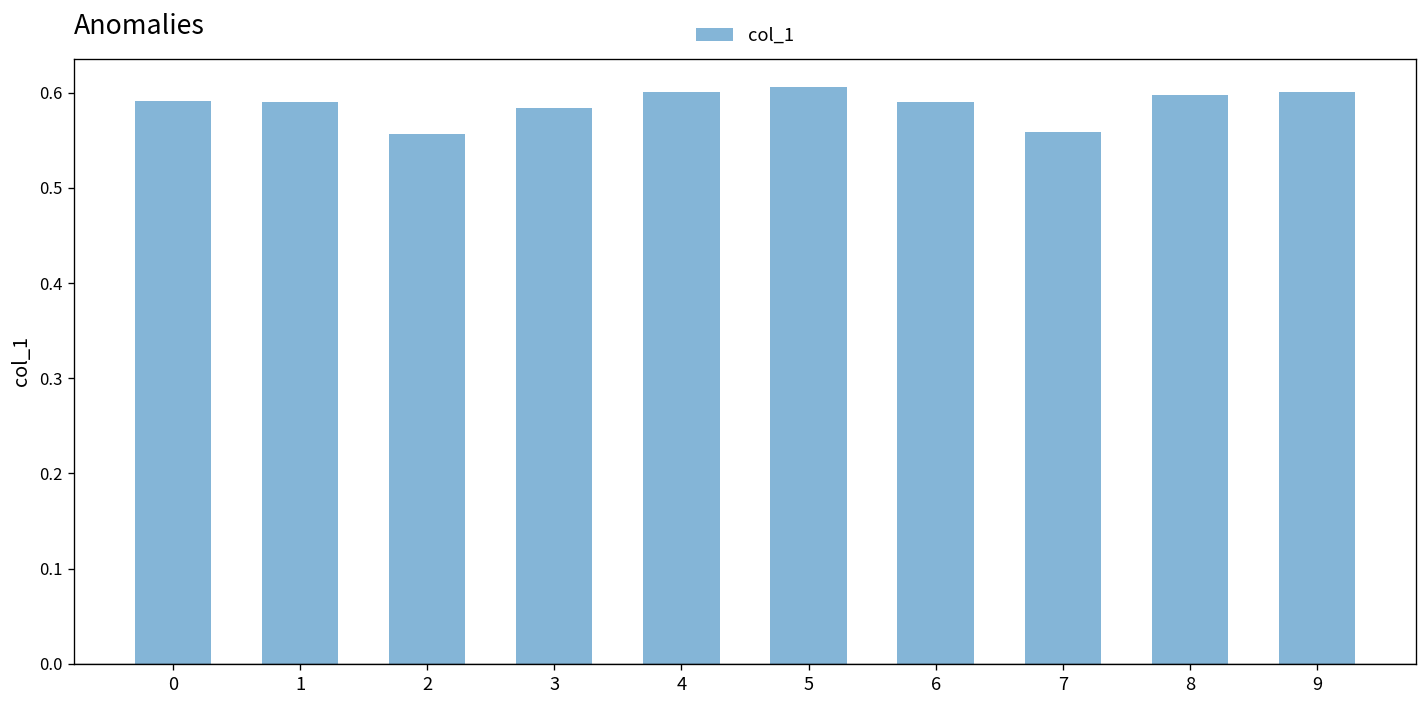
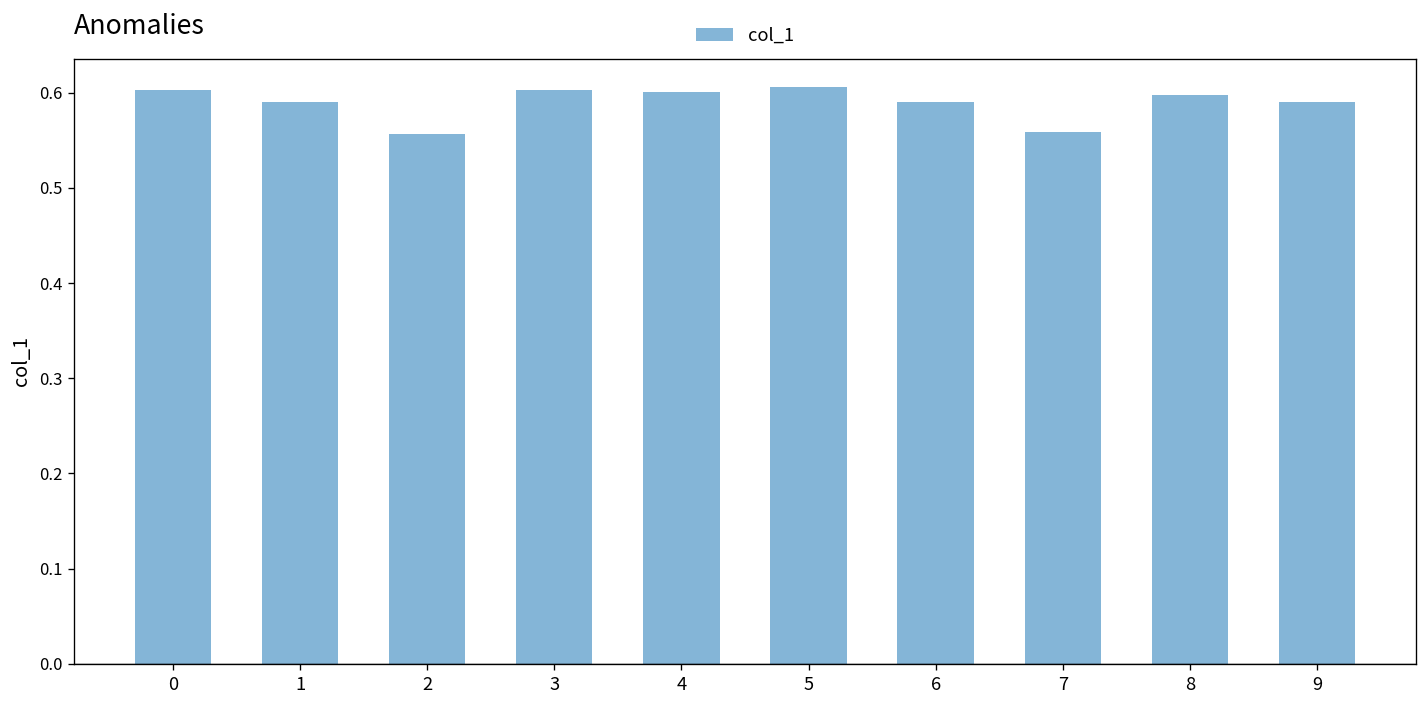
0: 0.59 -> 0.60
3: 0.58 -> 0.60
9: 0.60 -> 0.59
